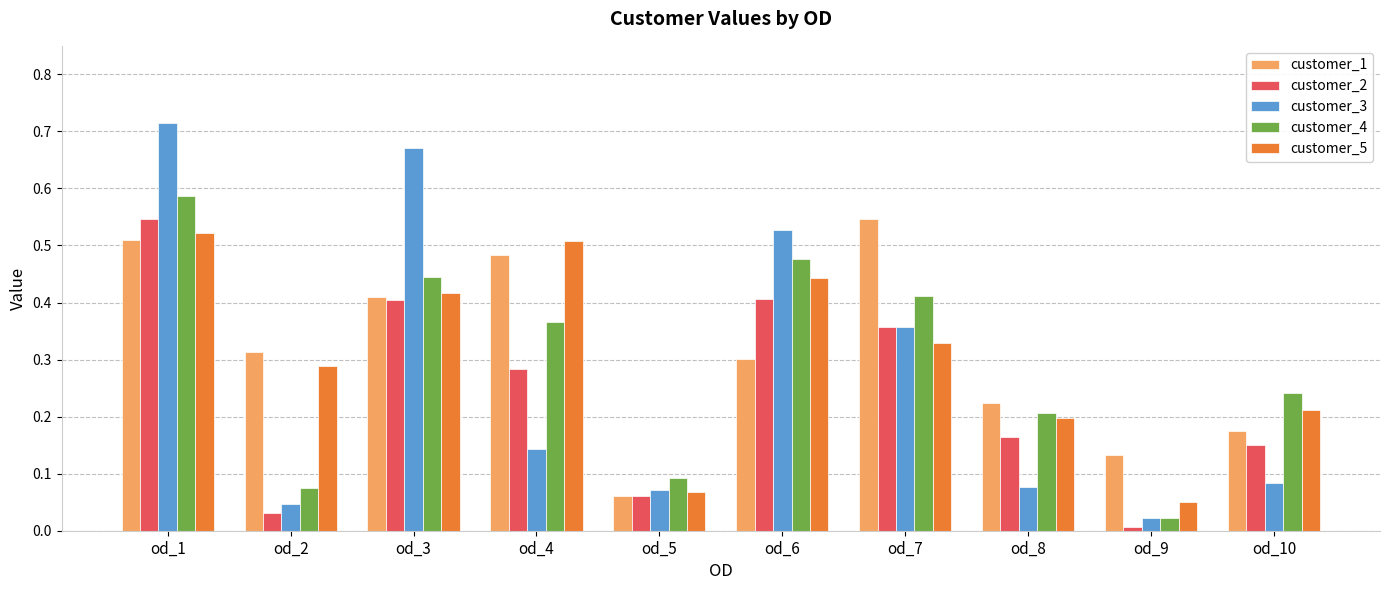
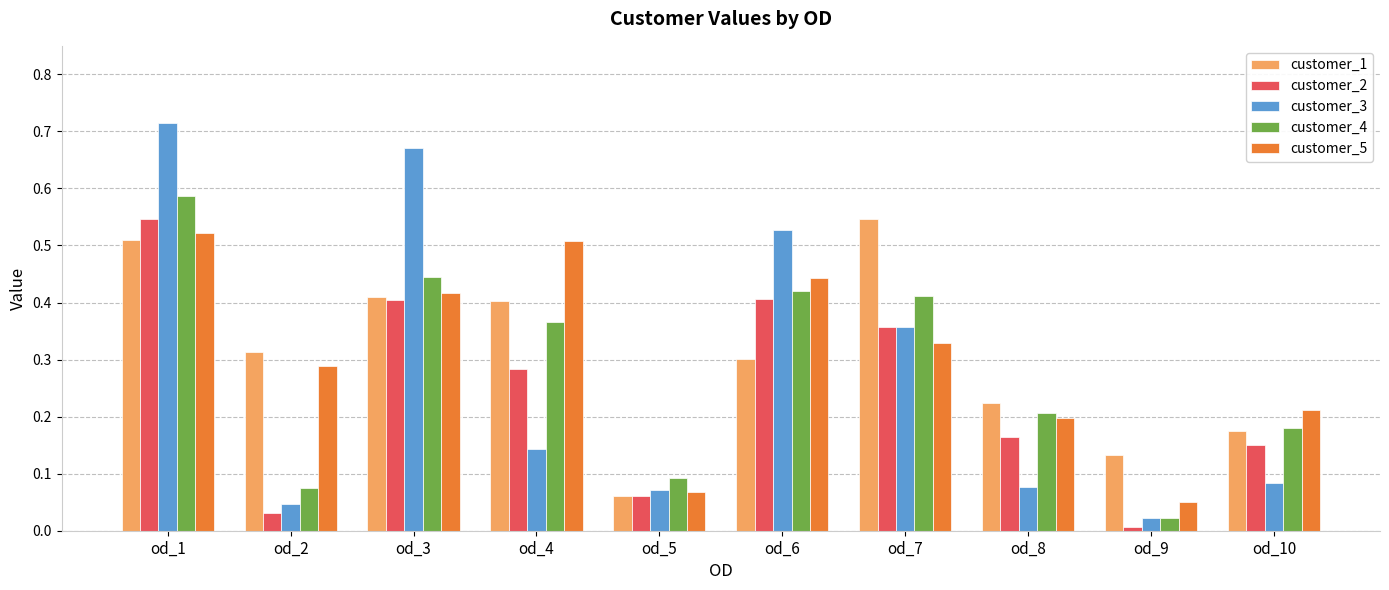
customer_1, od_4: 0.48 -> 0.40
customer_4, od_6: 0.48 -> 0.42
customer_4, od_10: 0.24 -> 0.18
